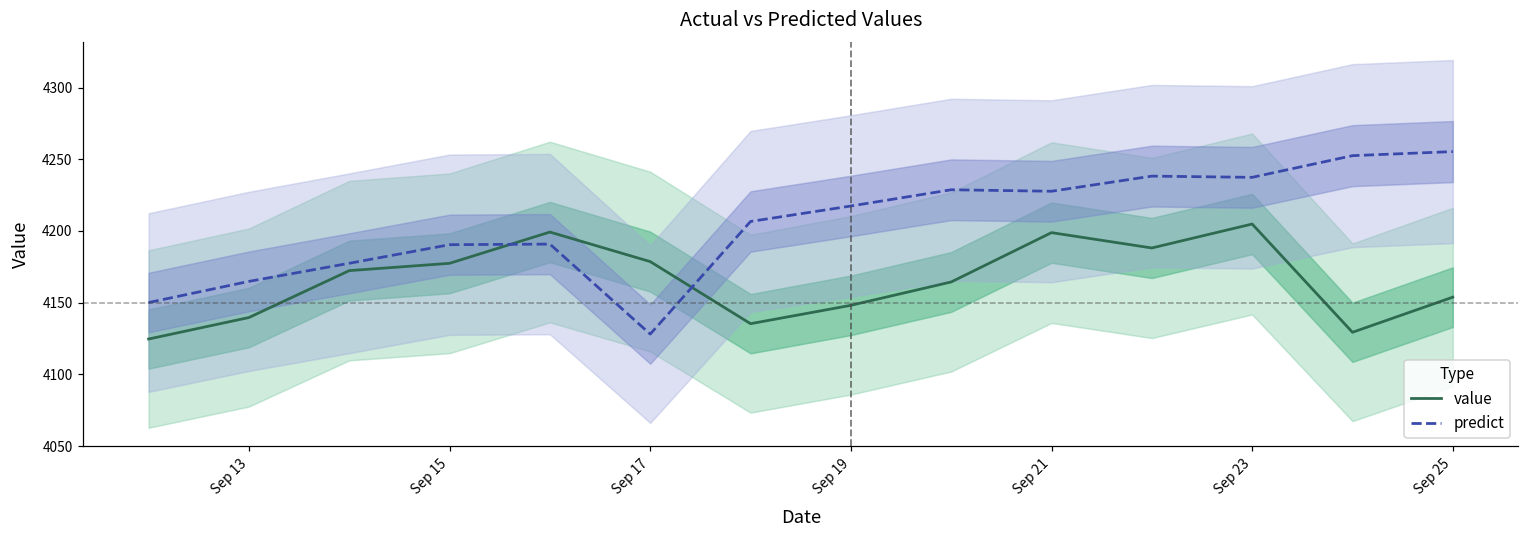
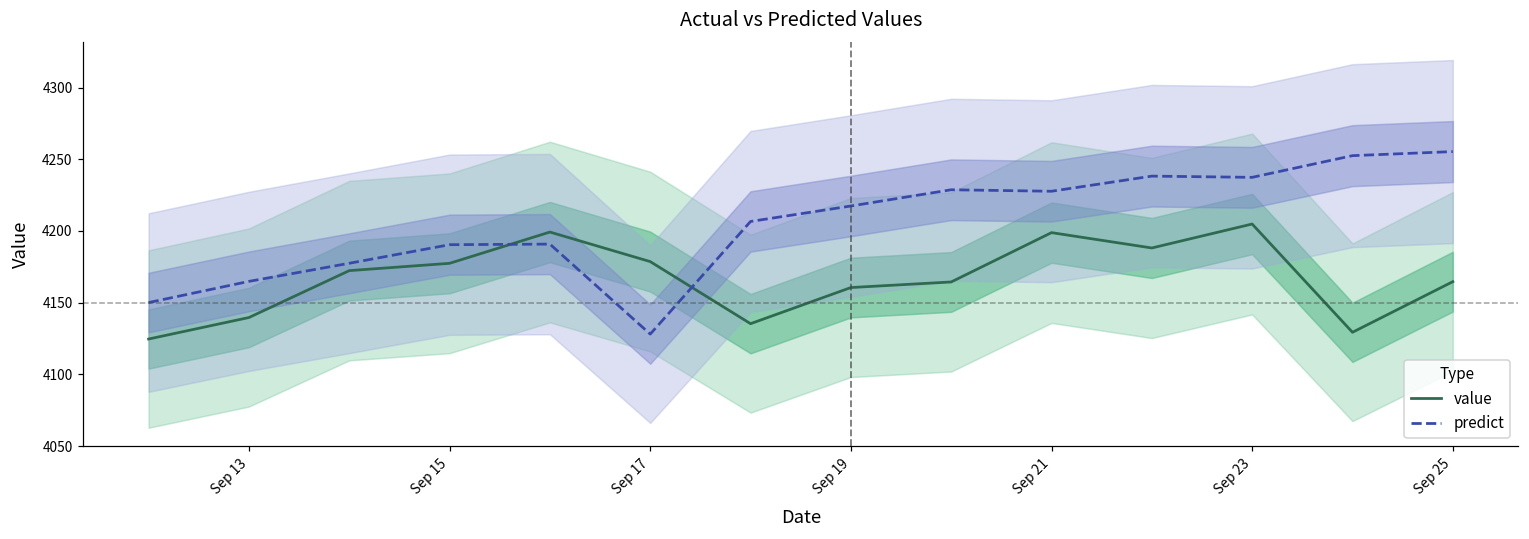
value, Sep 19: 4148 -> 4161
value, Sep 25: 4154 -> 4165
